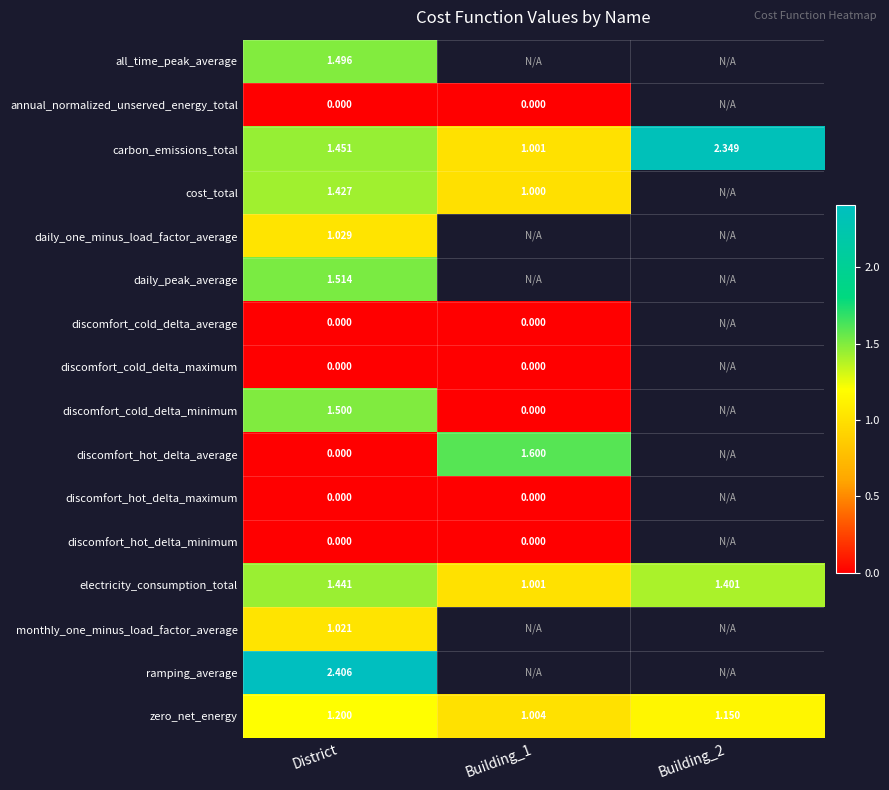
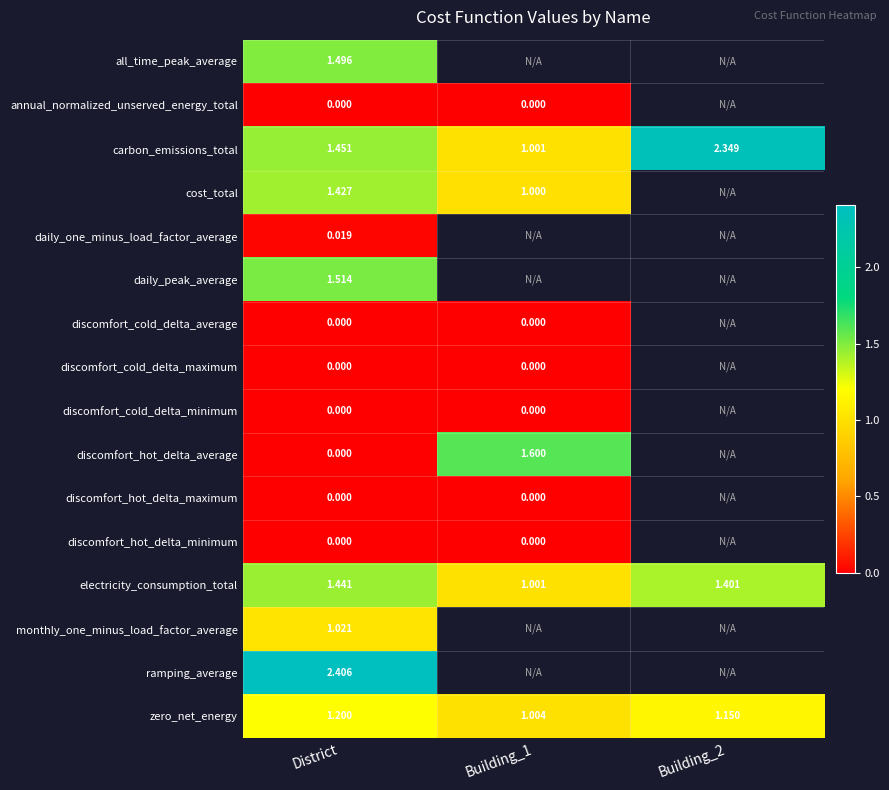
daily_one_minus_load_factor_average, District: 1.029 -> 0.019
discomfort_cold_delta_minimum, District: 1.500 -> 0.000
